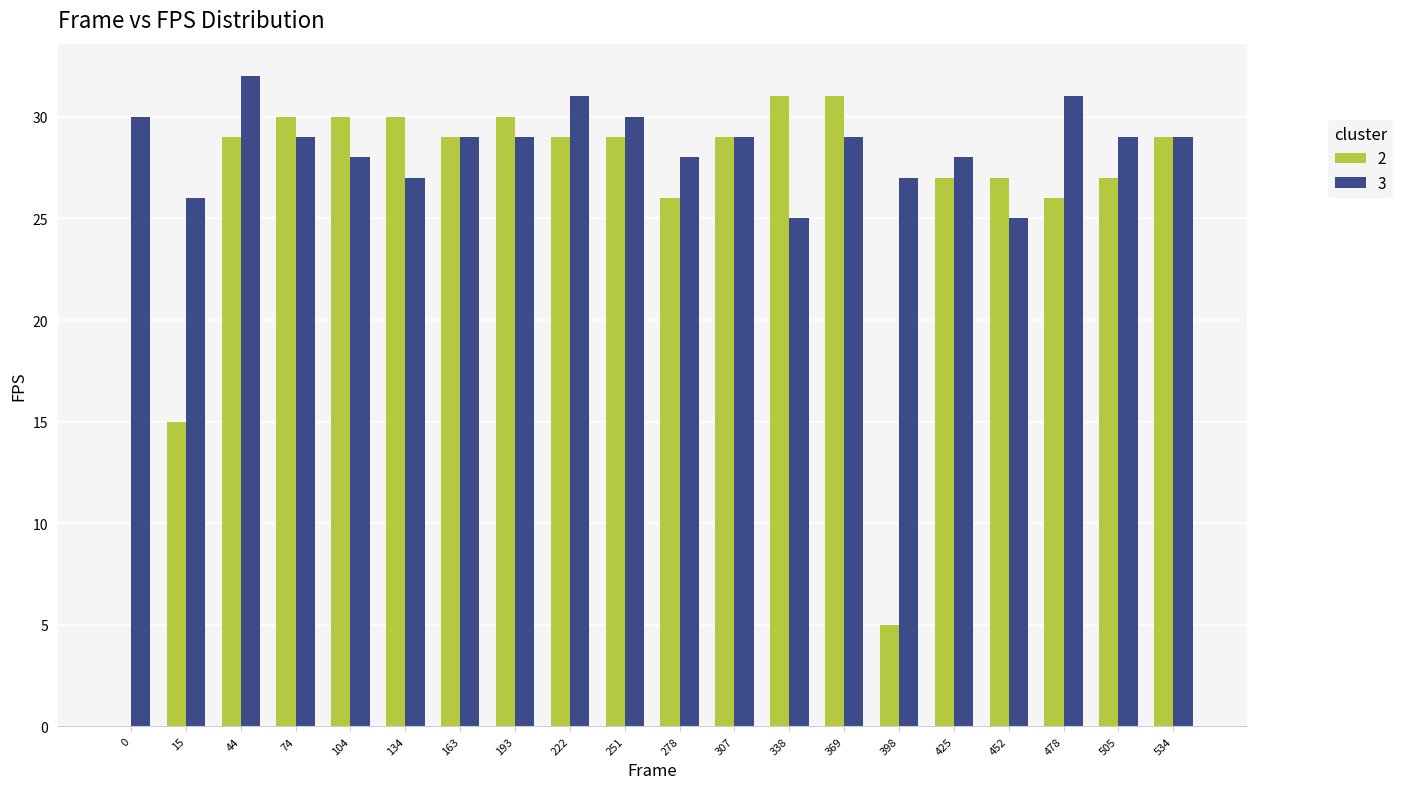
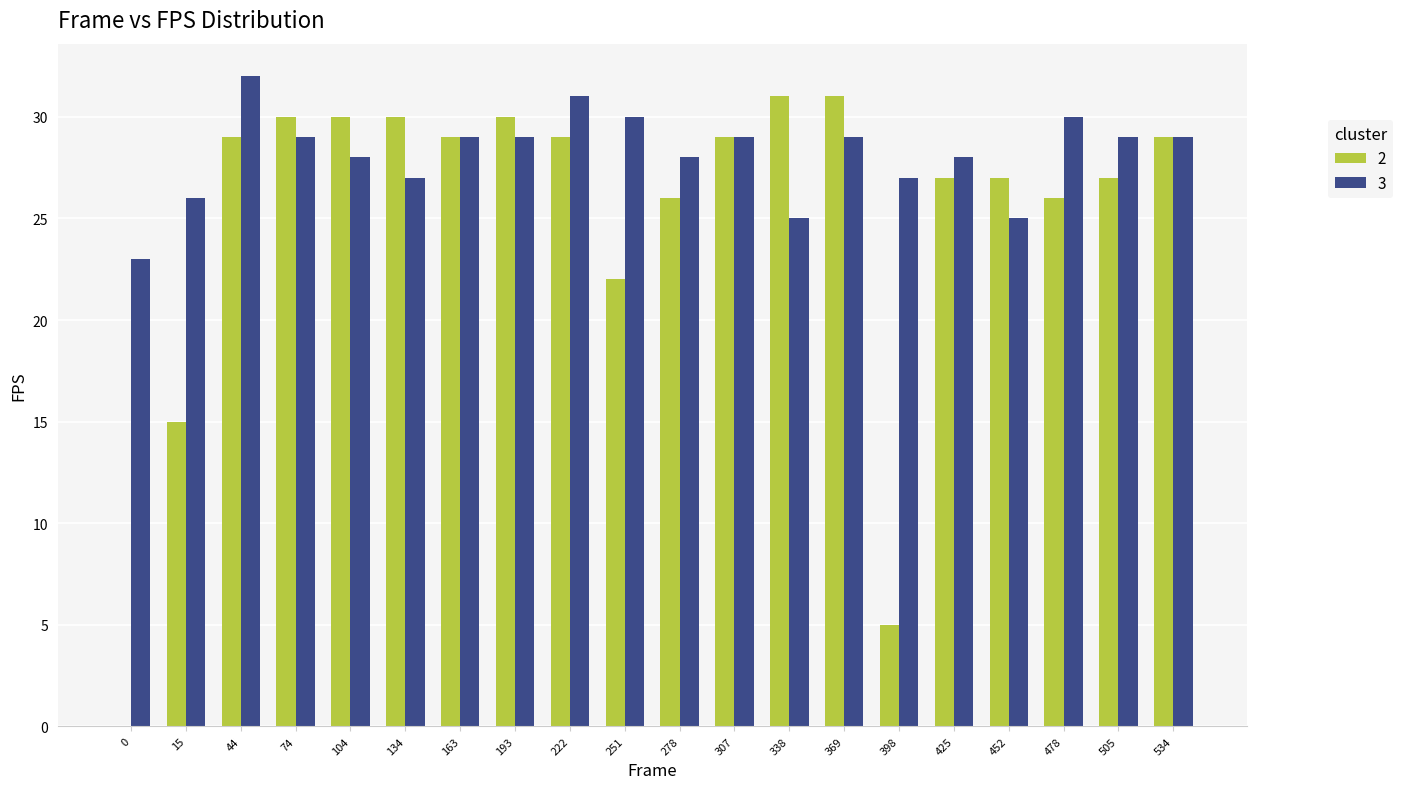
3, 0: 30 -> 23
2, 251: 29 -> 22
3, 478: 31 -> 30
